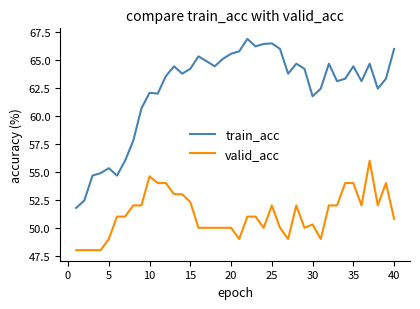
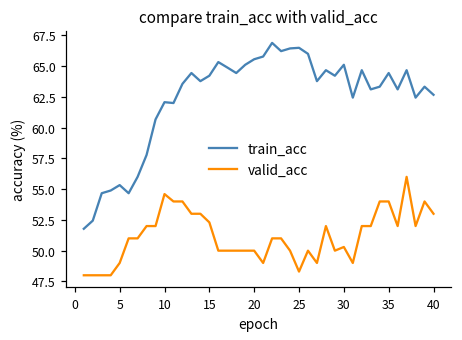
valid_acc, 25: 52.0 -> 48.3
train_acc, 30: 61.8 -> 65.1
train_acc, 40: 66.0 -> 62.7
valid_acc, 40: 50.8 -> 53.0
